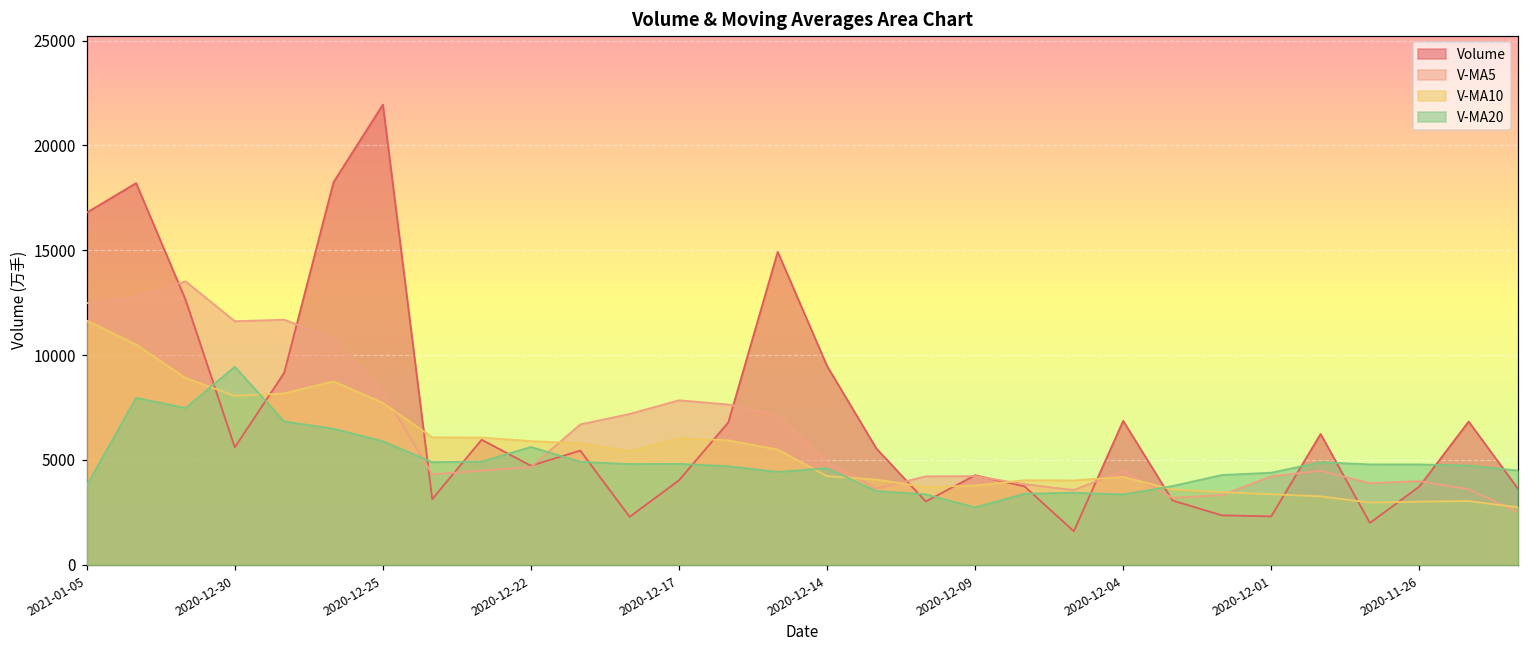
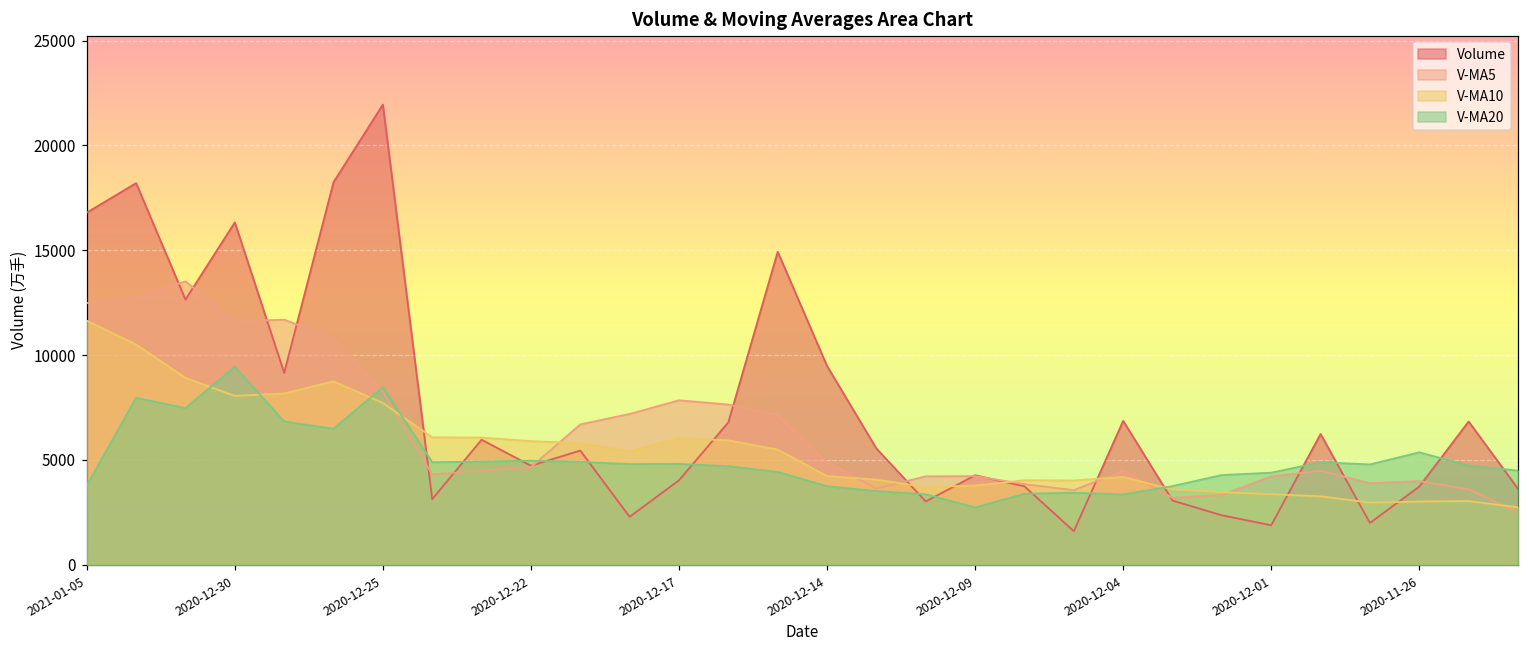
Volume, 2020-12-30: 5600 -> 16300
V-MA20, 2020-12-25: 5900 -> 8500
V-MA20, 2020-12-22: 5600 -> 5000
V-MA20, 2020-12-14: 4600 -> 3700
Volume, 2020-12-01: 2300 -> 1900
V-MA20, 2020-11-26: 4800 -> 5400
